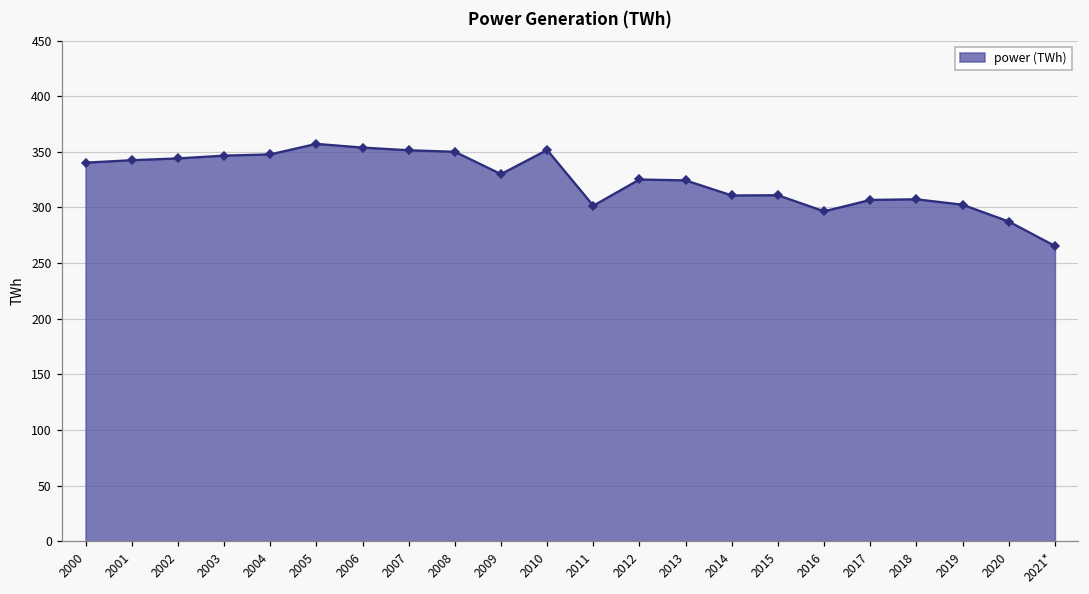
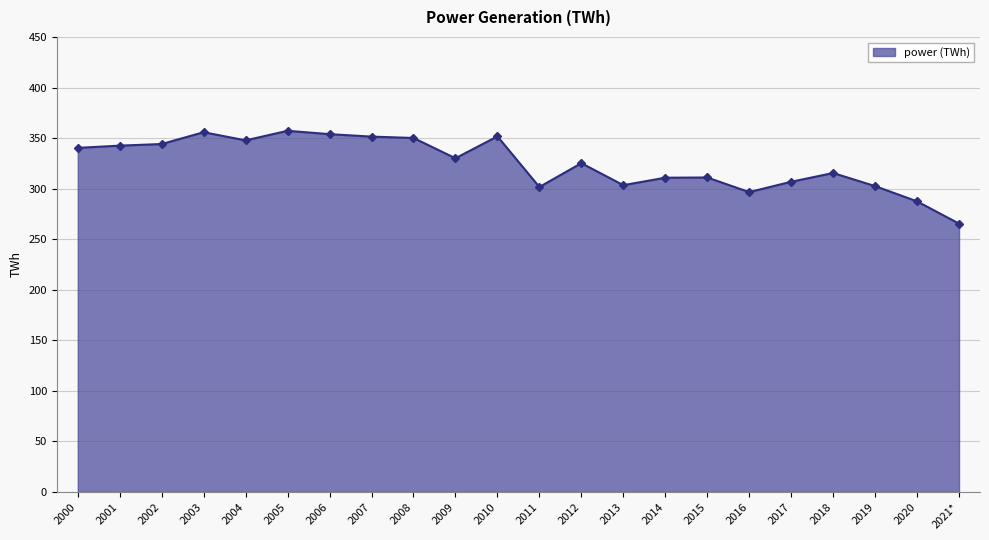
2003: 347 -> 356
2013: 324 -> 303
2018: 307 -> 315
